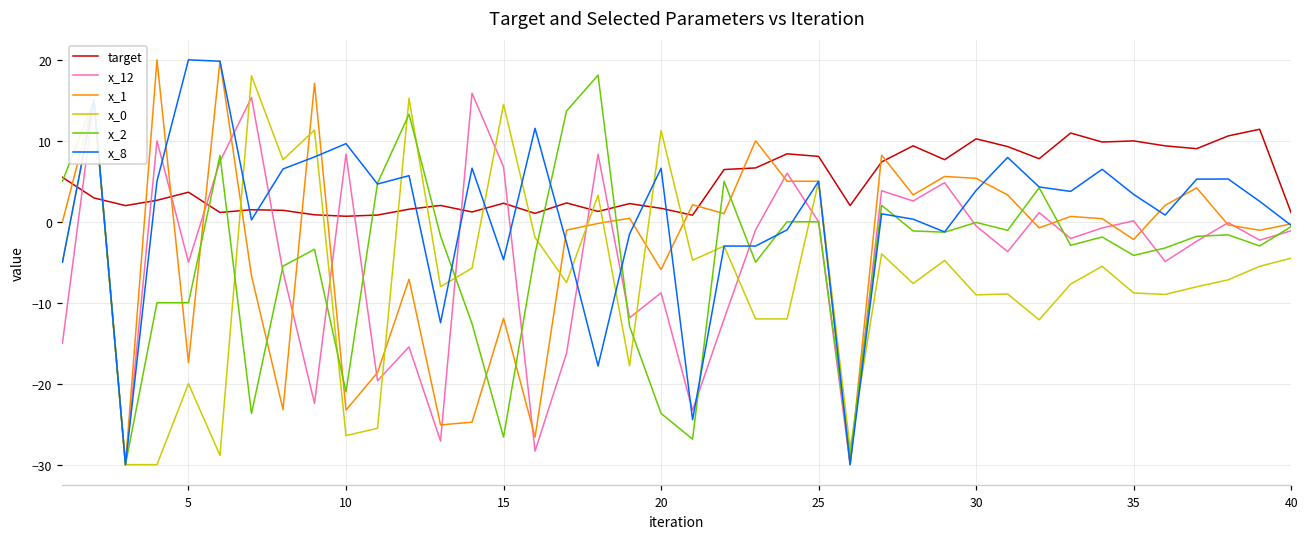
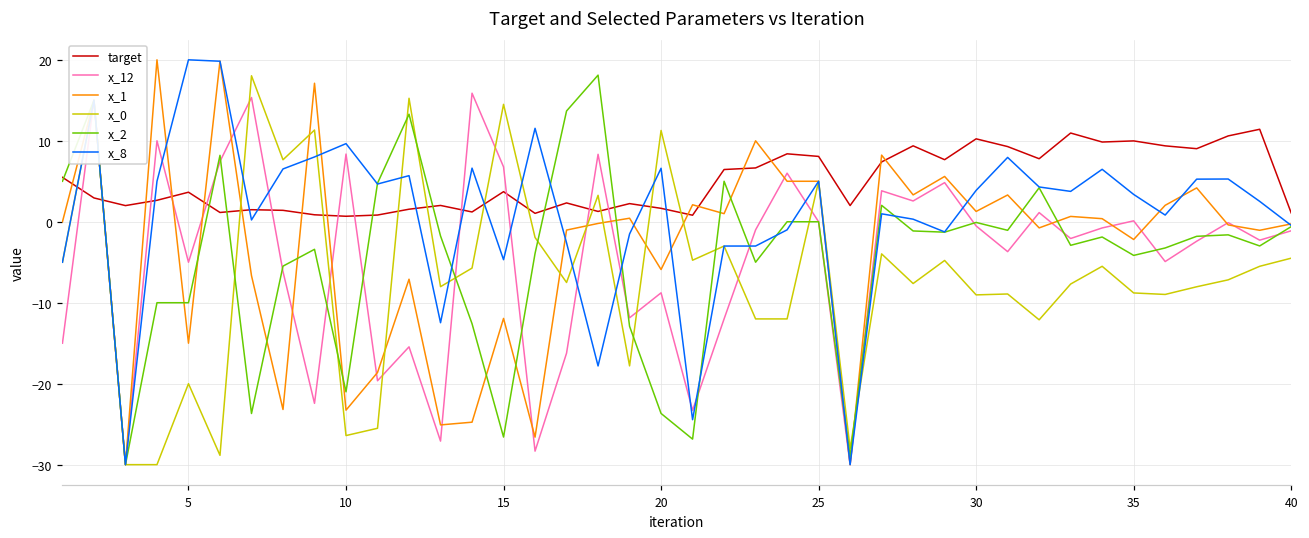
x_1, 5: -17 -> -15
target, 15: 2 -> 4
x_1, 30: 5 -> 1
